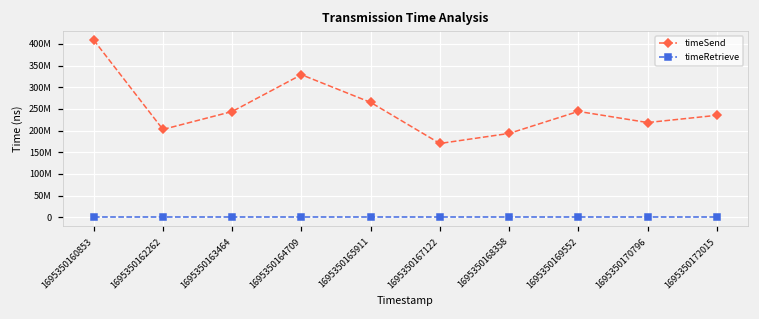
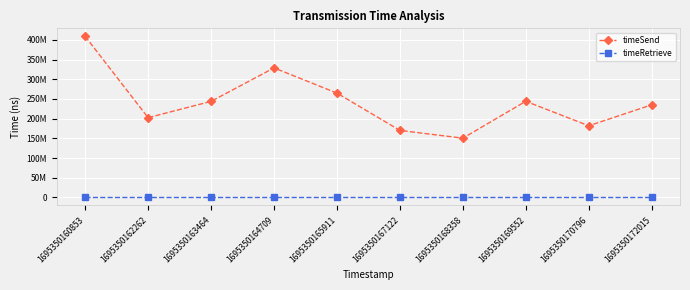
timeSend, 1695350168358: 190000000 -> 150000000
timeSend, 1695350170796: 220000000 -> 180000000
